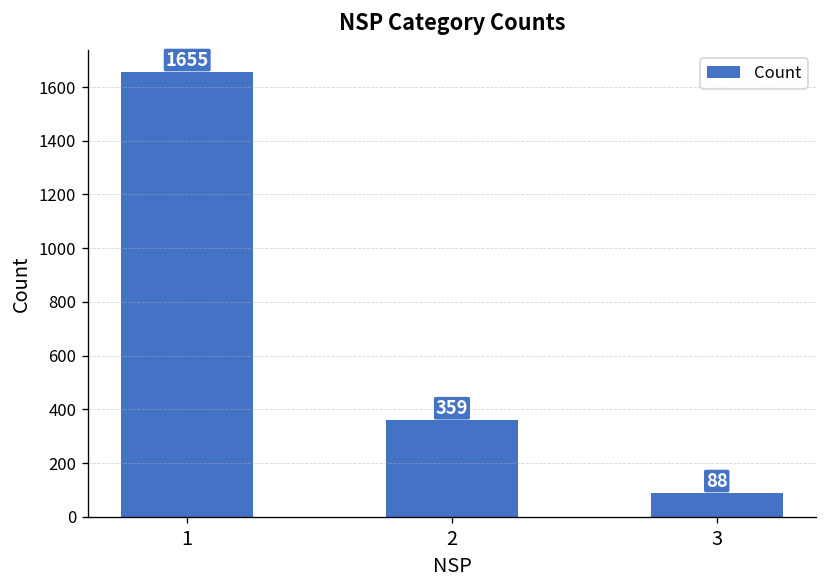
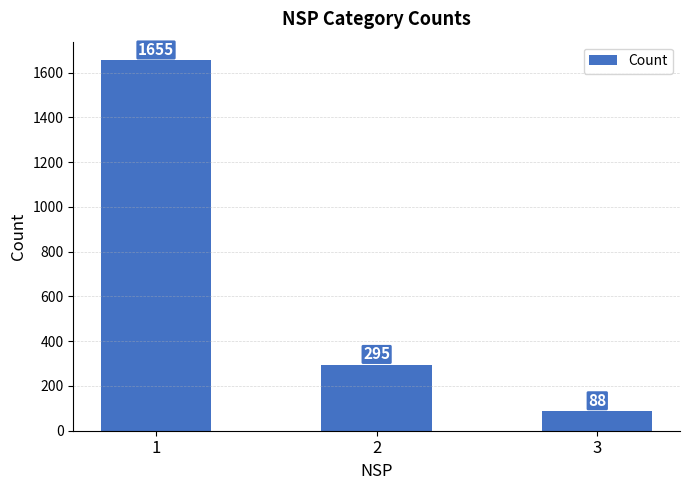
2: 359 -> 295
